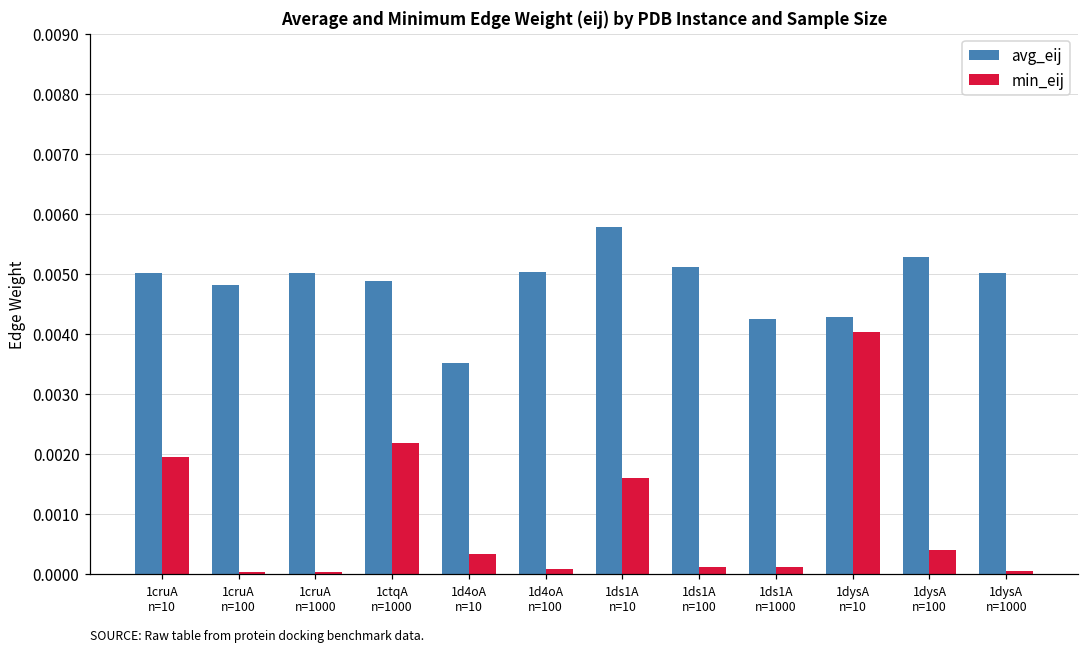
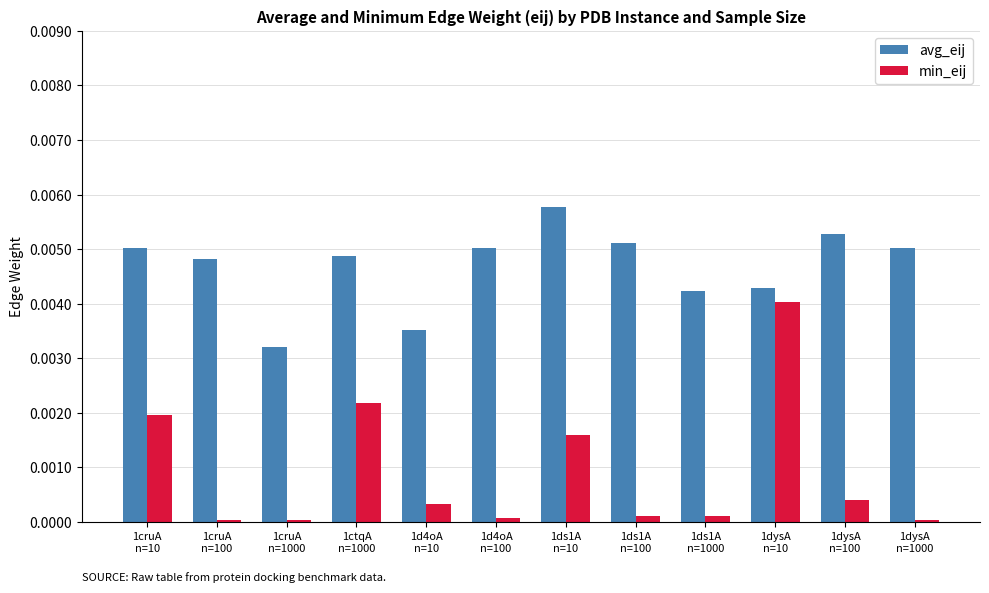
avg_eij, 1cruA n=1000: 0.0050 -> 0.0032
